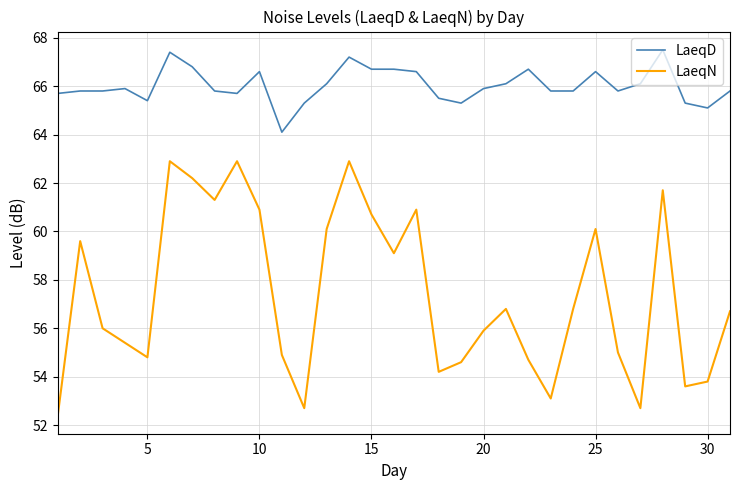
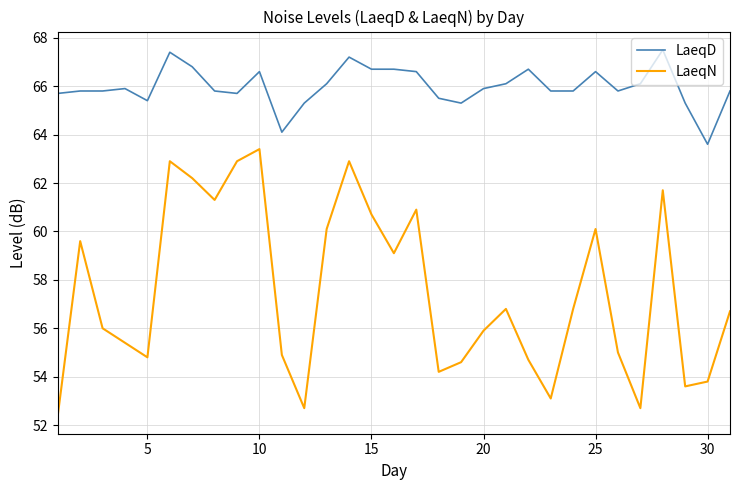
LaeqN, 10: 60.9 -> 63.4
LaeqD, 30: 65.1 -> 63.6
